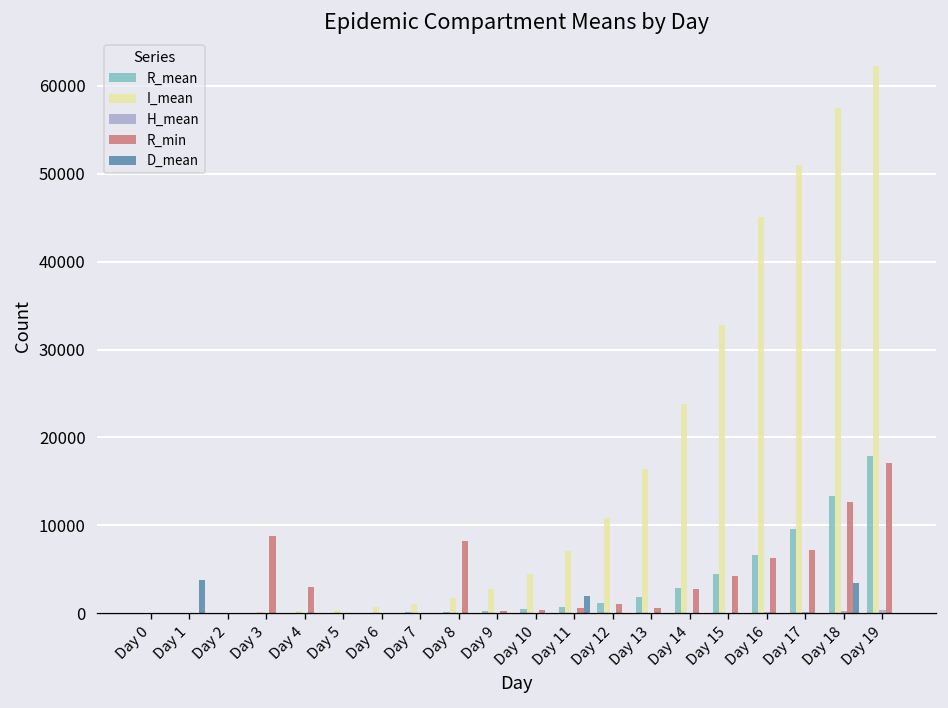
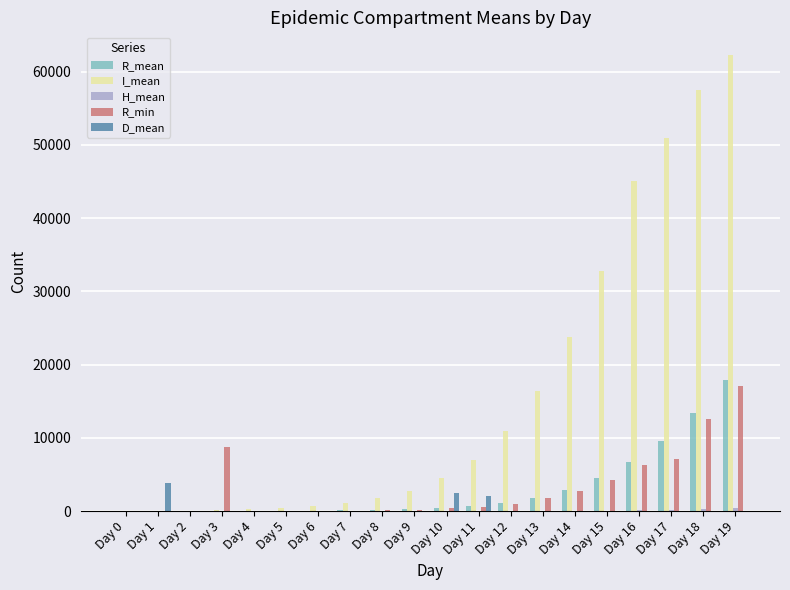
R_min, Day 4: 3000 -> 0
R_min, Day 8: 8000 -> 0
D_mean, Day 10: 0 -> 2000
R_min, Day 13: 1000 -> 2000
D_mean, Day 18: 3000 -> 0
